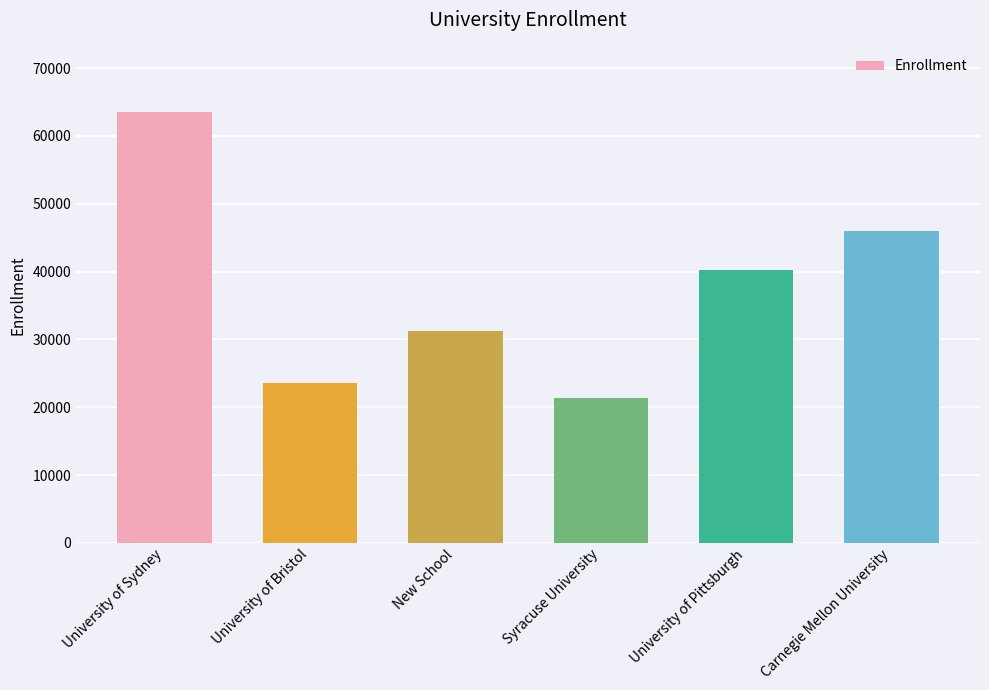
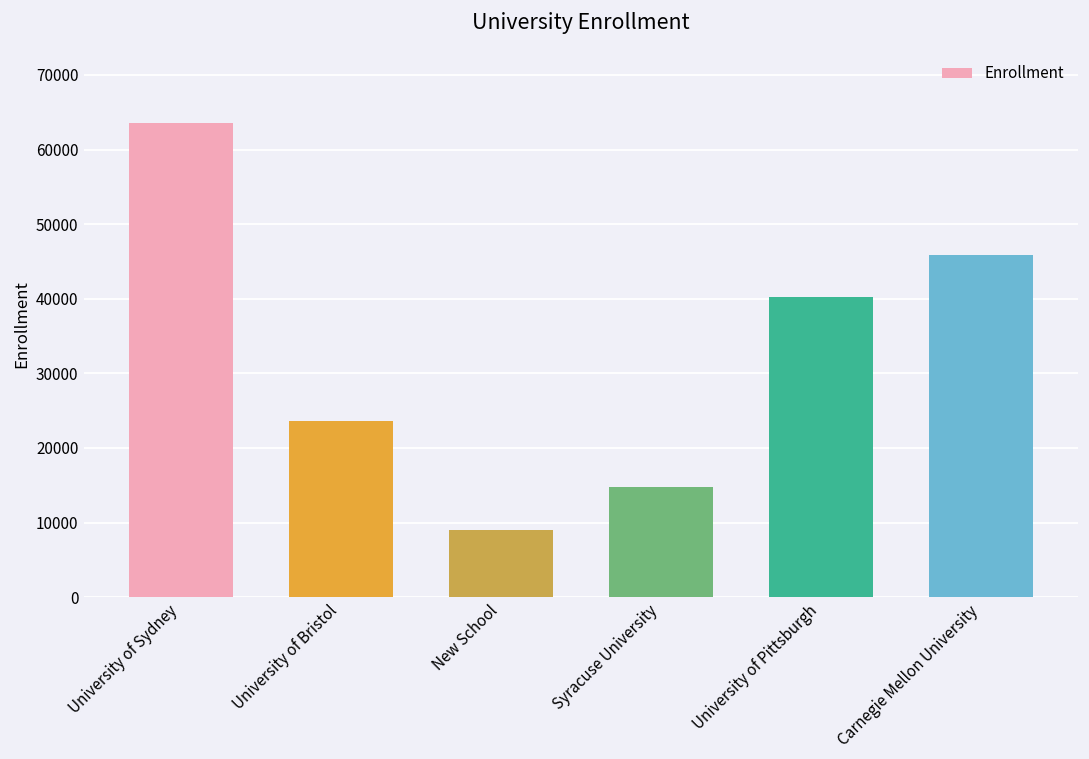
New School: 31000 -> 9000
Syracuse University: 21000 -> 15000
